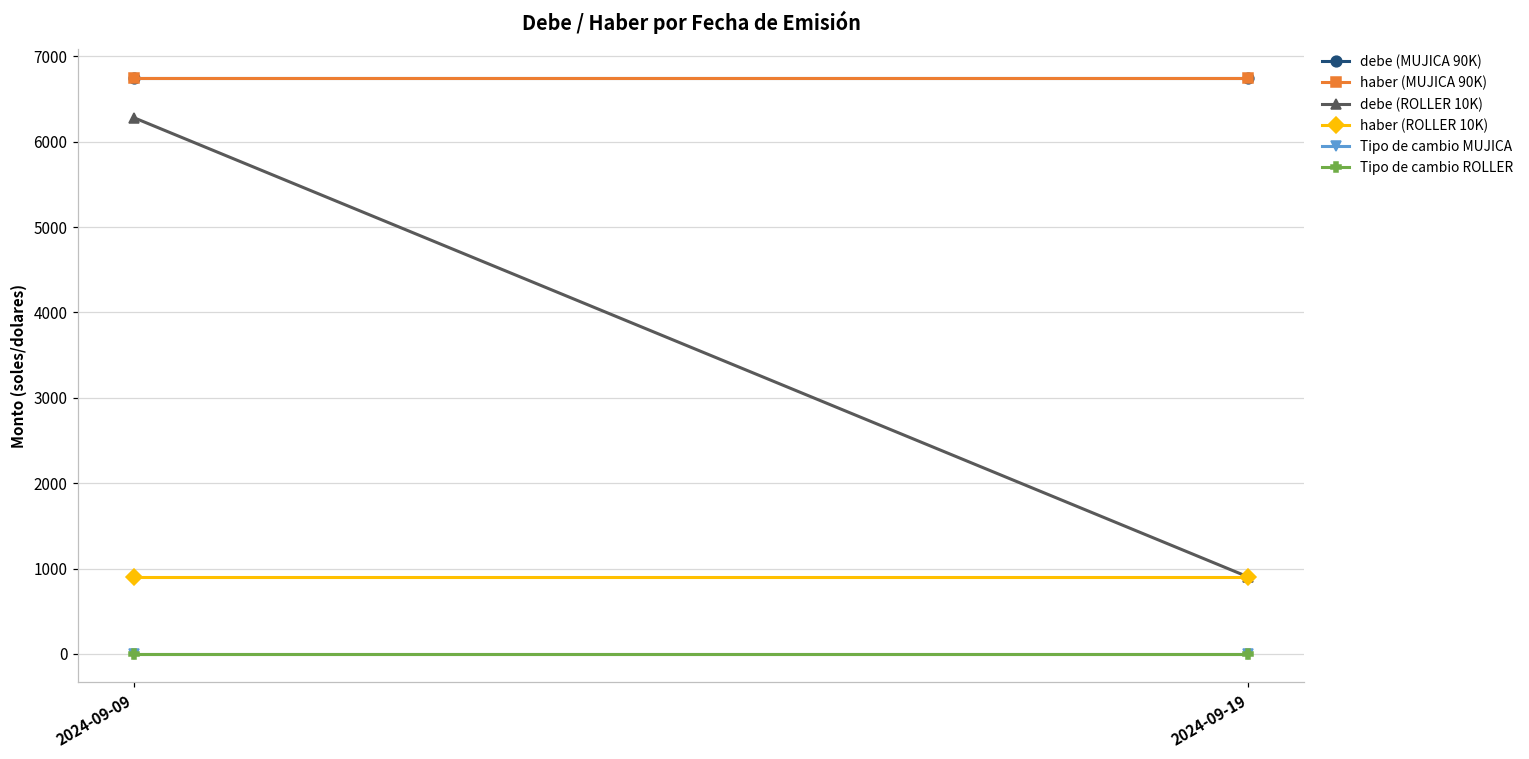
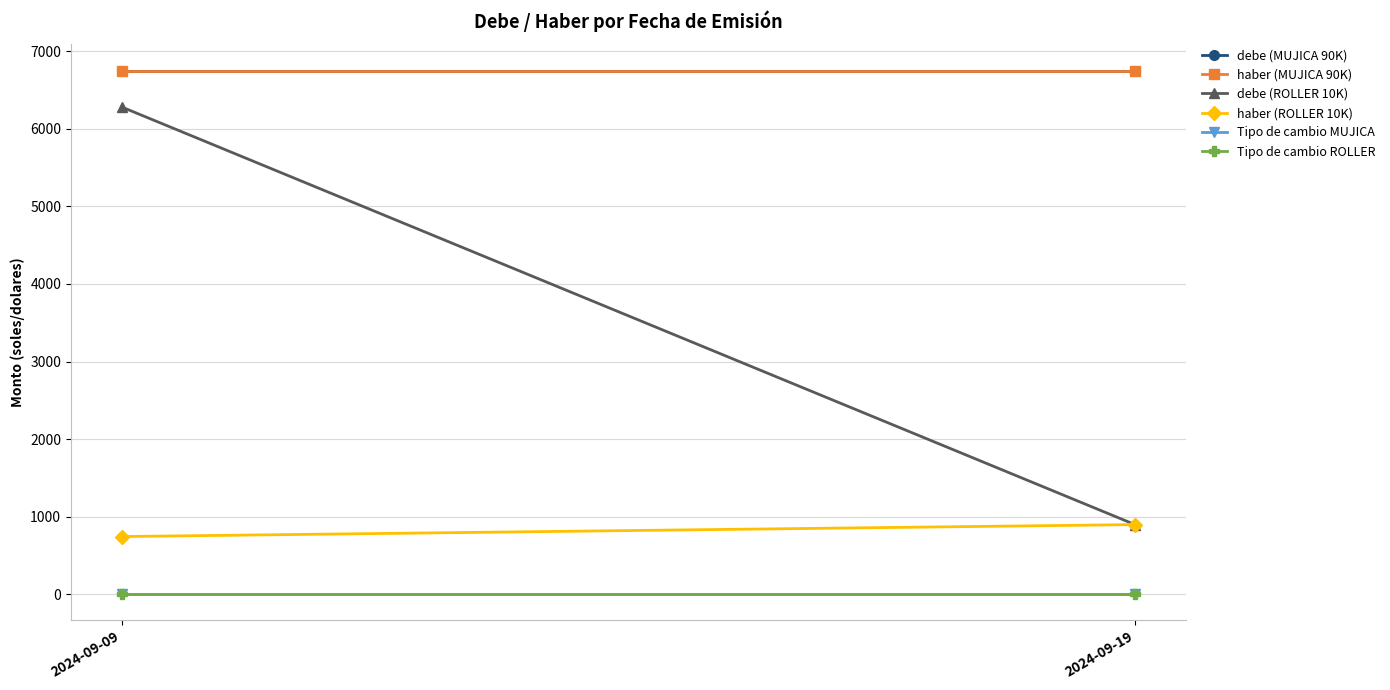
haber (ROLLER 10K), 2024-09-09: 900 -> 700
